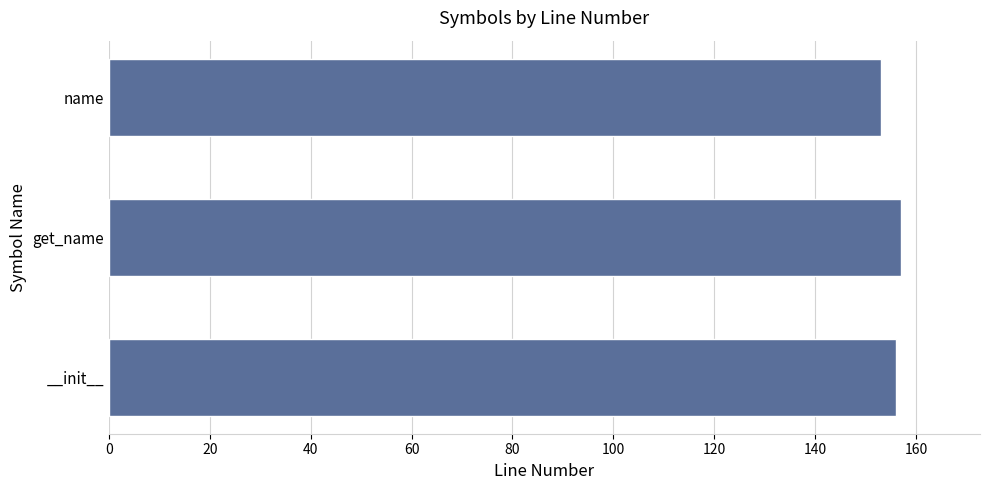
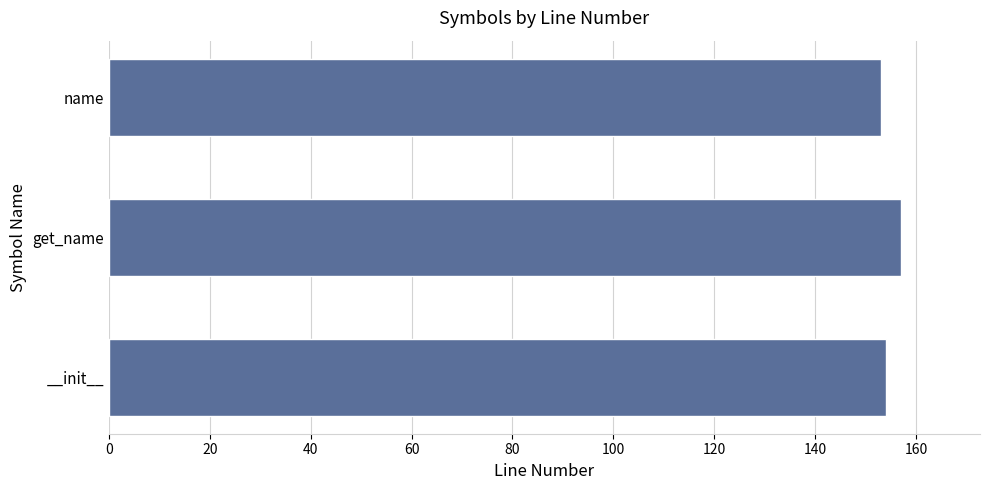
__init__: 156 -> 154
